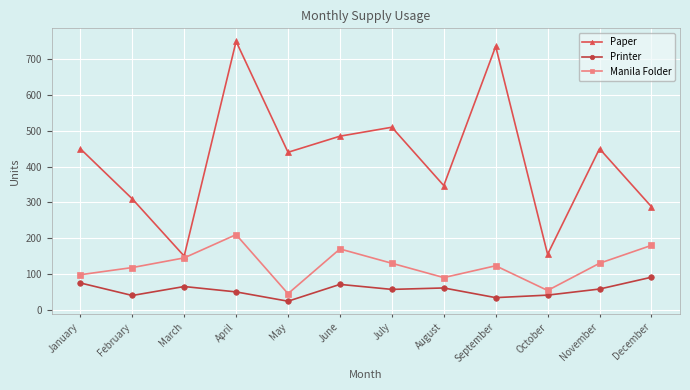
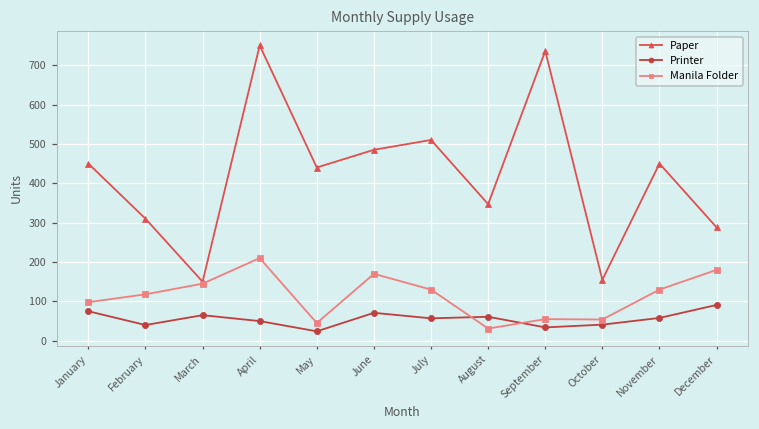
Manila Folder, August: 90 -> 30
Manila Folder, September: 120 -> 60
